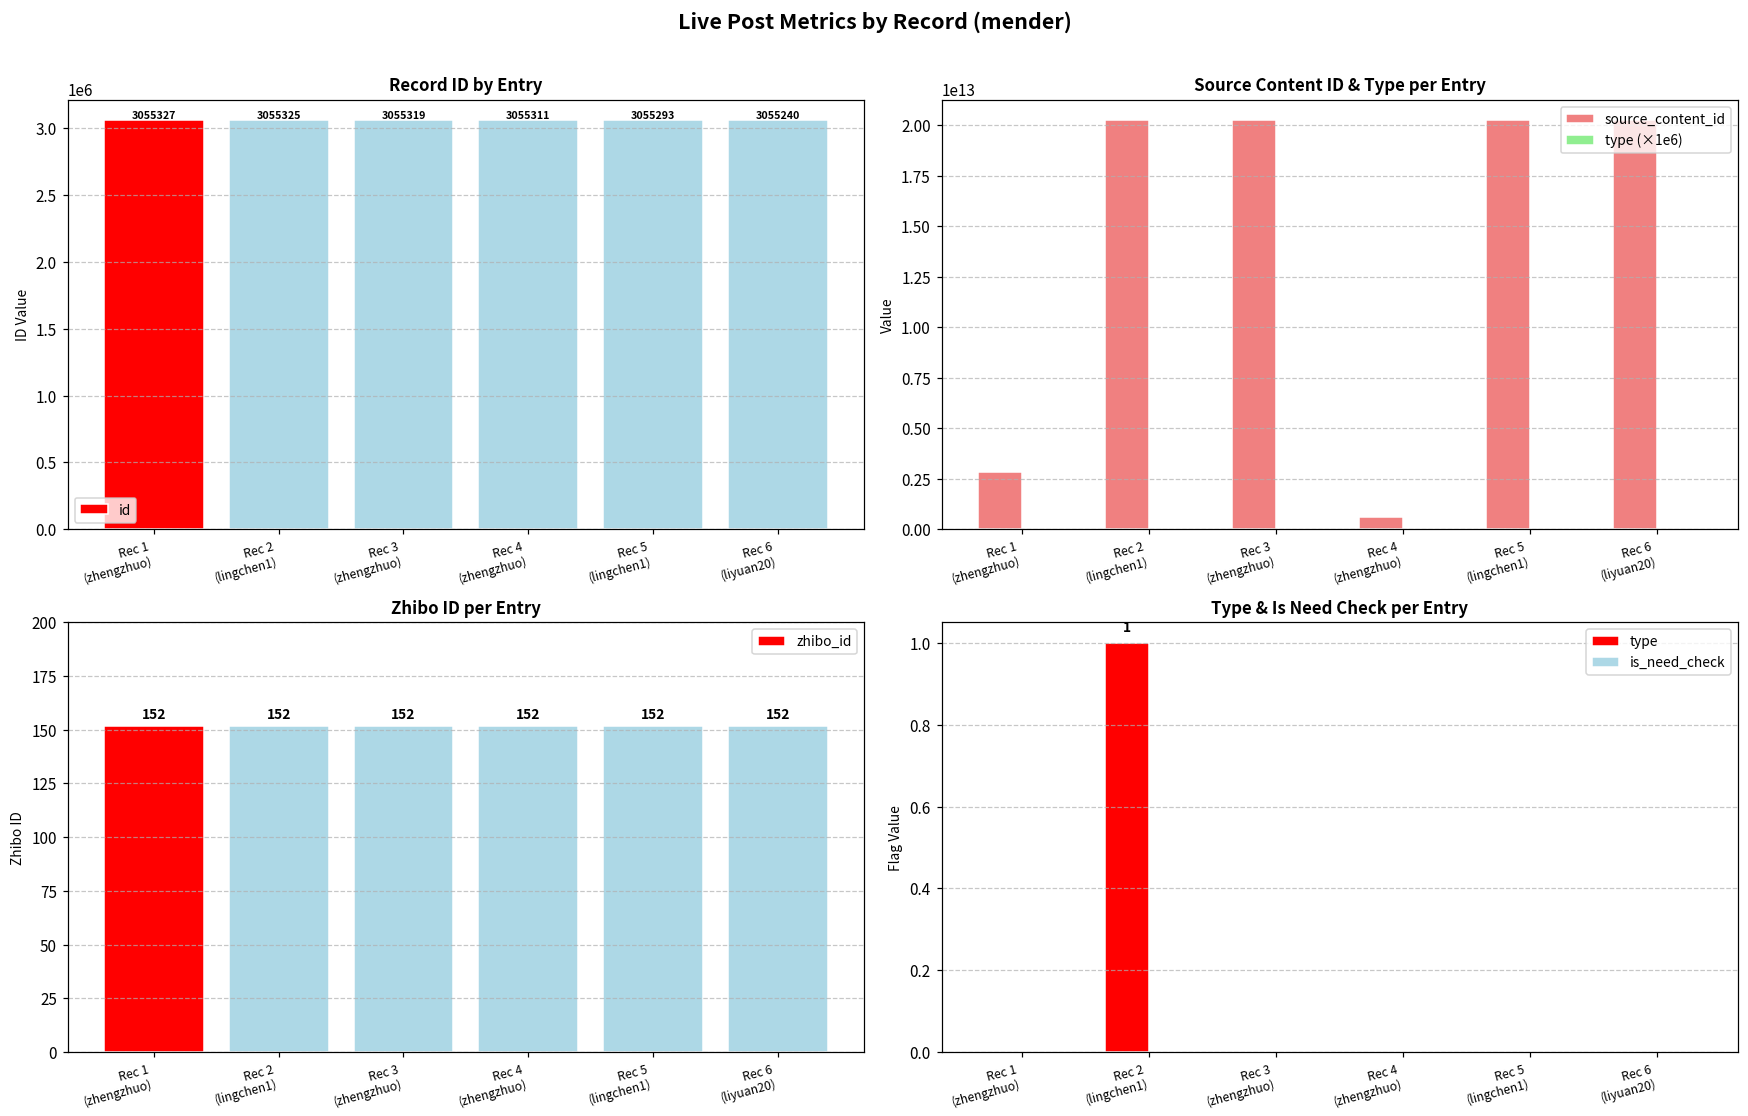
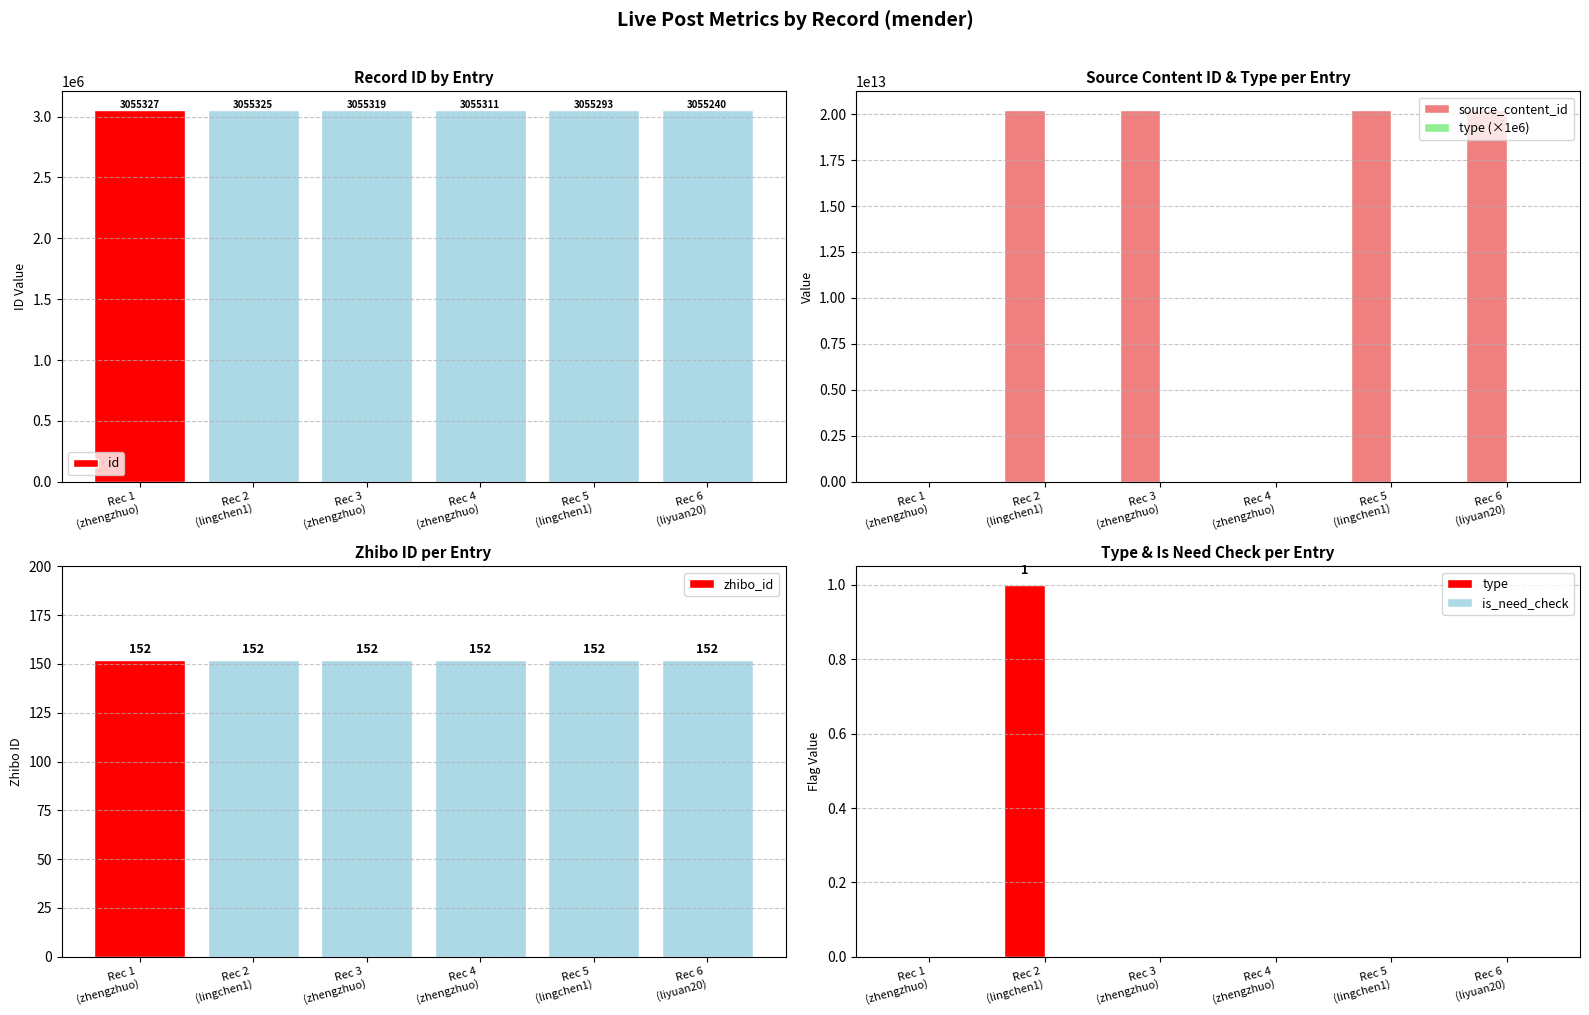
Source Content ID & Type per Entry, source_content_id, Rec 1 (zhengzhuo): 2800000000000 -> 0
Source Content ID & Type per Entry, source_content_id, Rec 4 (zhengzhuo): 600000000000 -> 0
